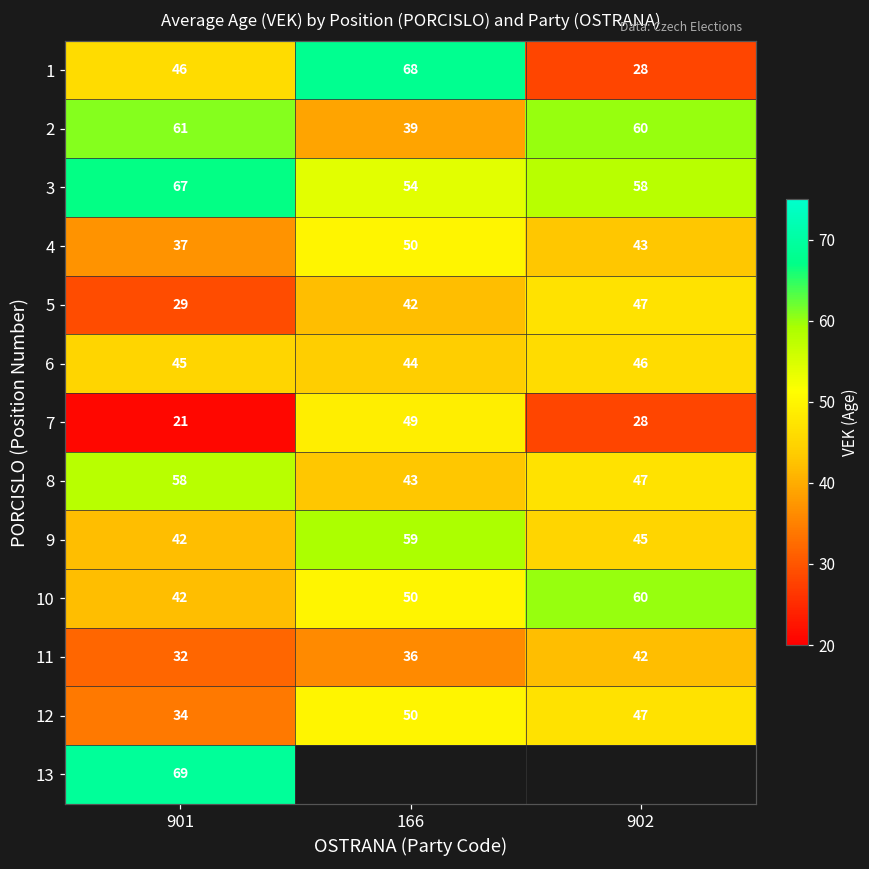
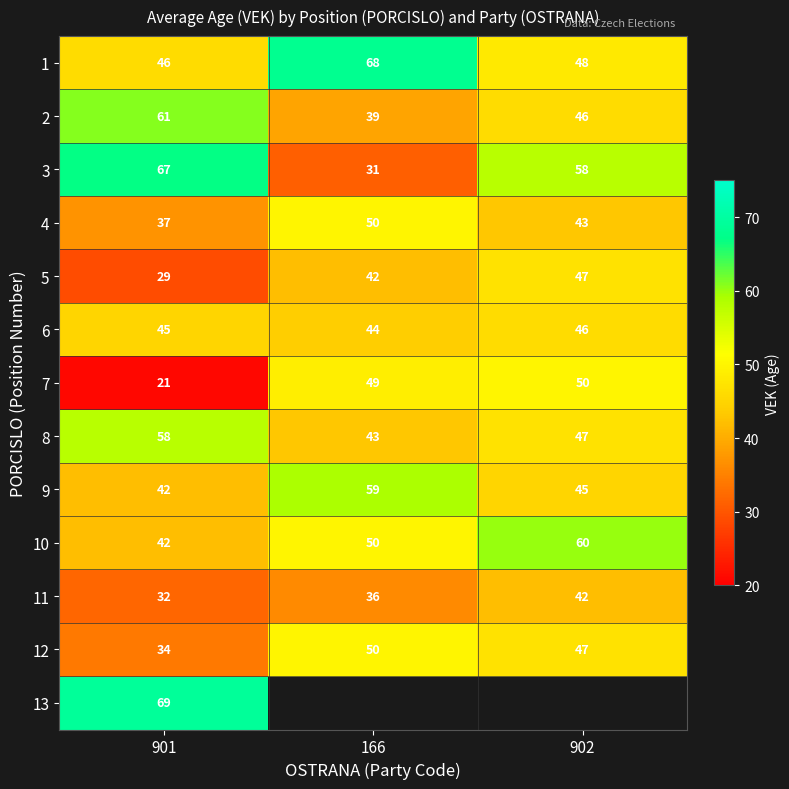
1, 902: 28 -> 48
2, 902: 60 -> 46
3, 166: 54 -> 31
7, 902: 28 -> 50
